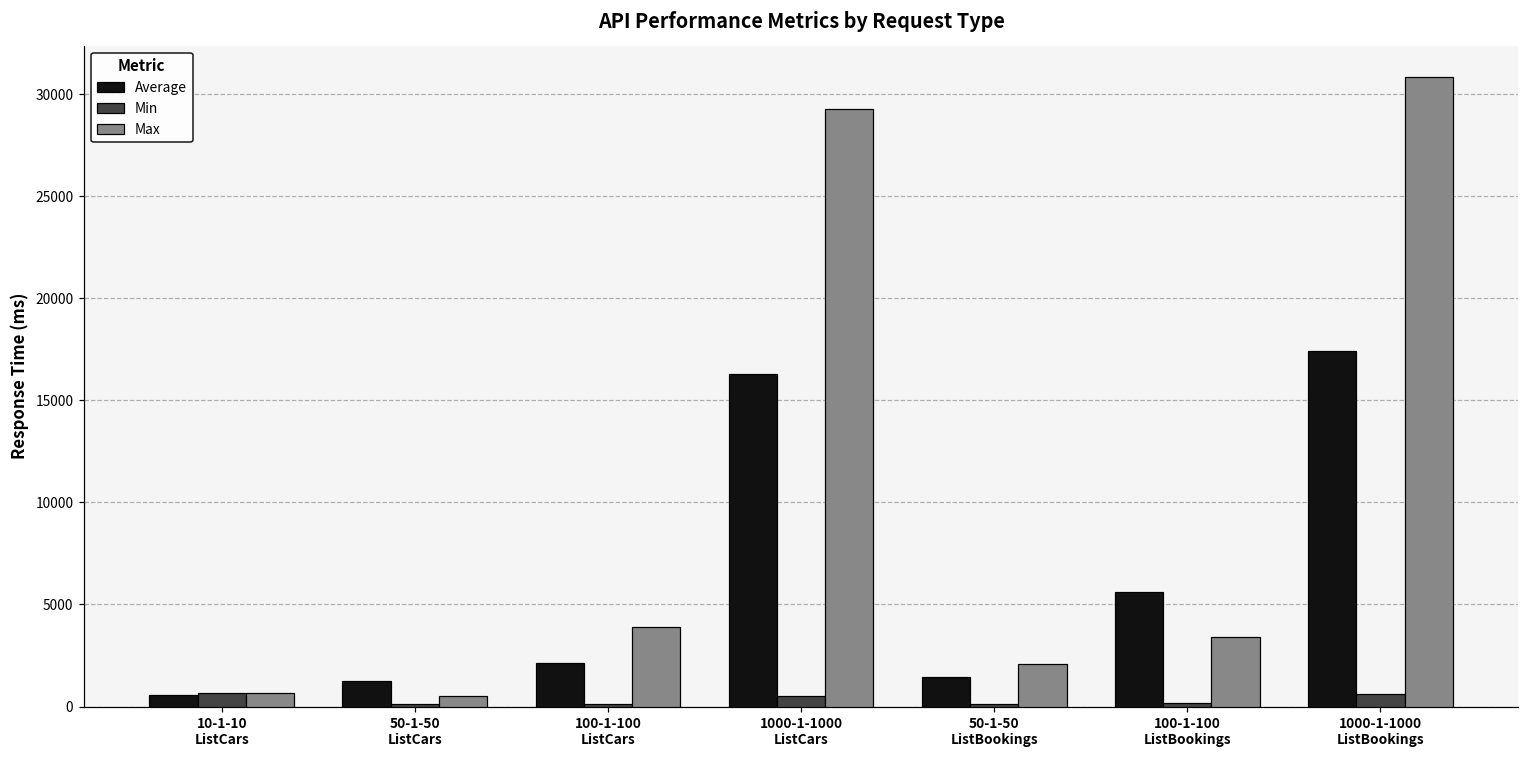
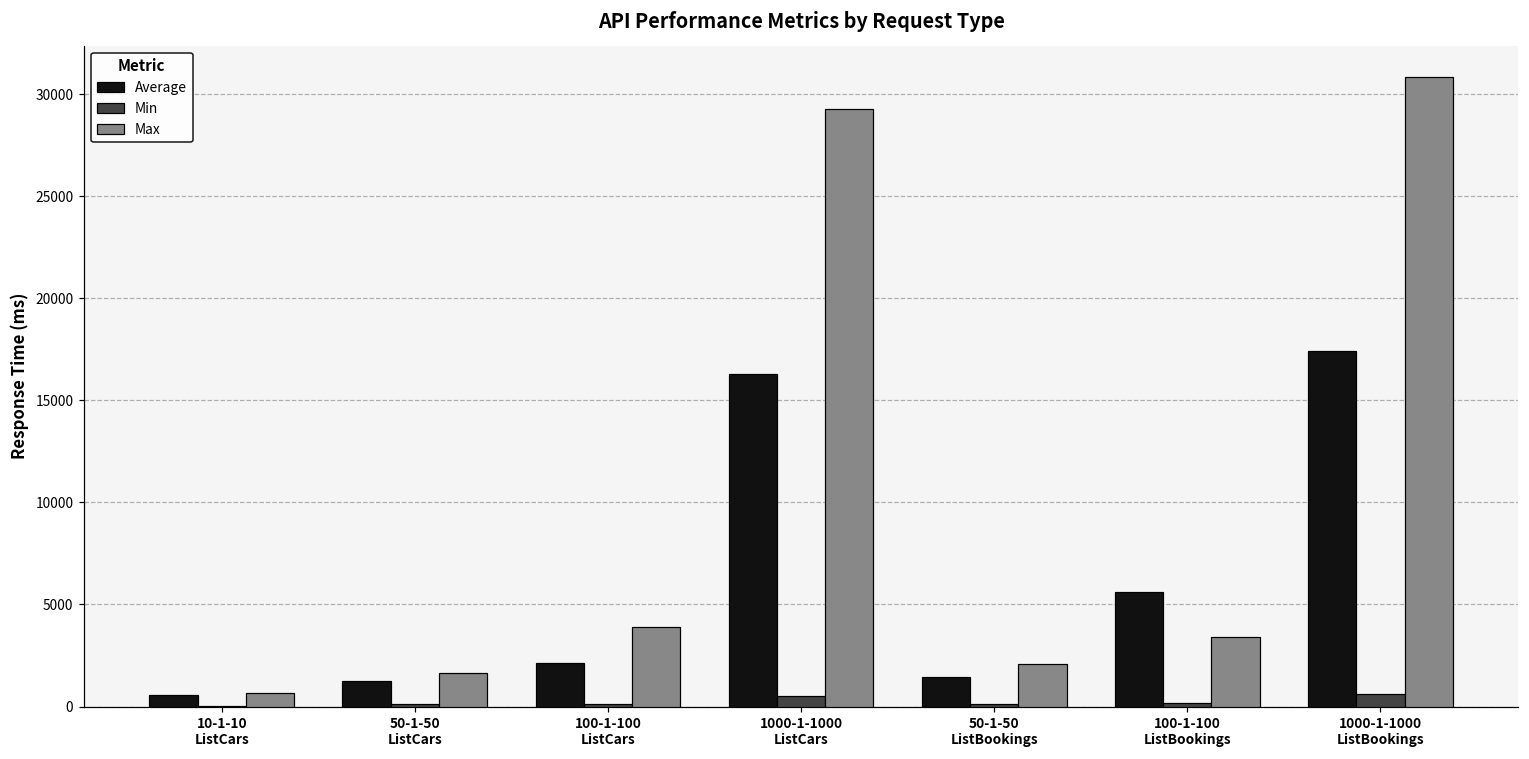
Min, 10-1-10 ListCars: 600 -> 0
Max, 50-1-50 ListCars: 500 -> 1700
